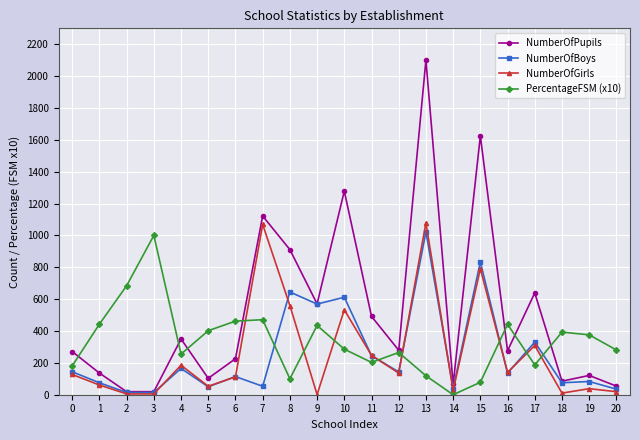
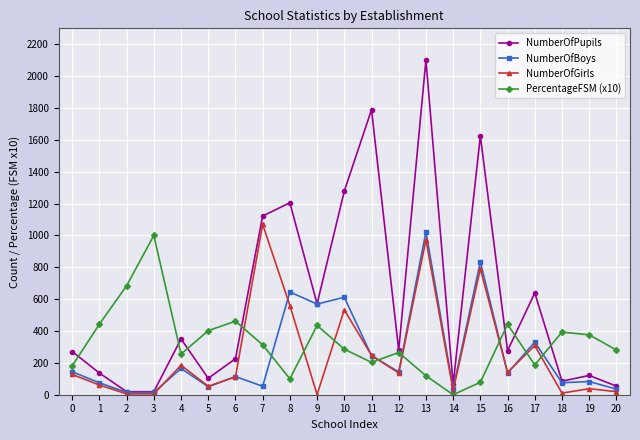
PercentageFSM (x10), 7: 470 -> 310
NumberOfPupils, 8: 910 -> 1210
NumberOfPupils, 11: 490 -> 1790
NumberOfGirls, 13: 1080 -> 970
